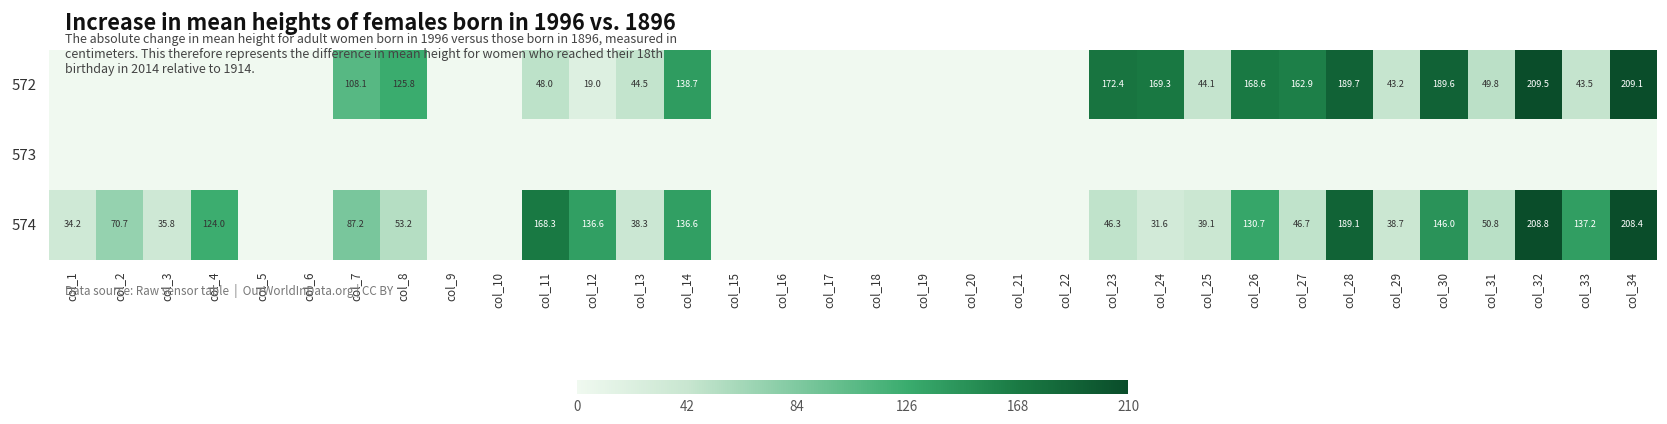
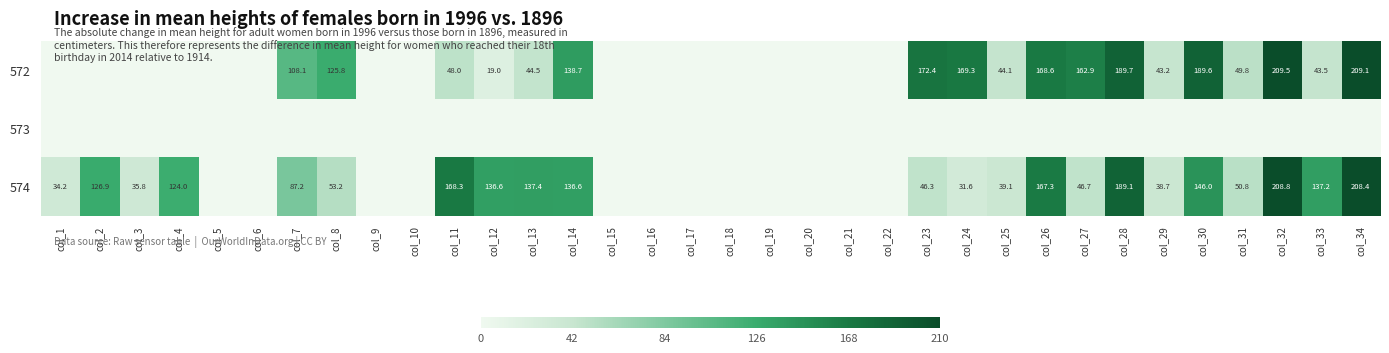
574, col_2: 70.7 -> 126.9
574, col_13: 38.3 -> 137.4
574, col_26: 130.7 -> 167.3
